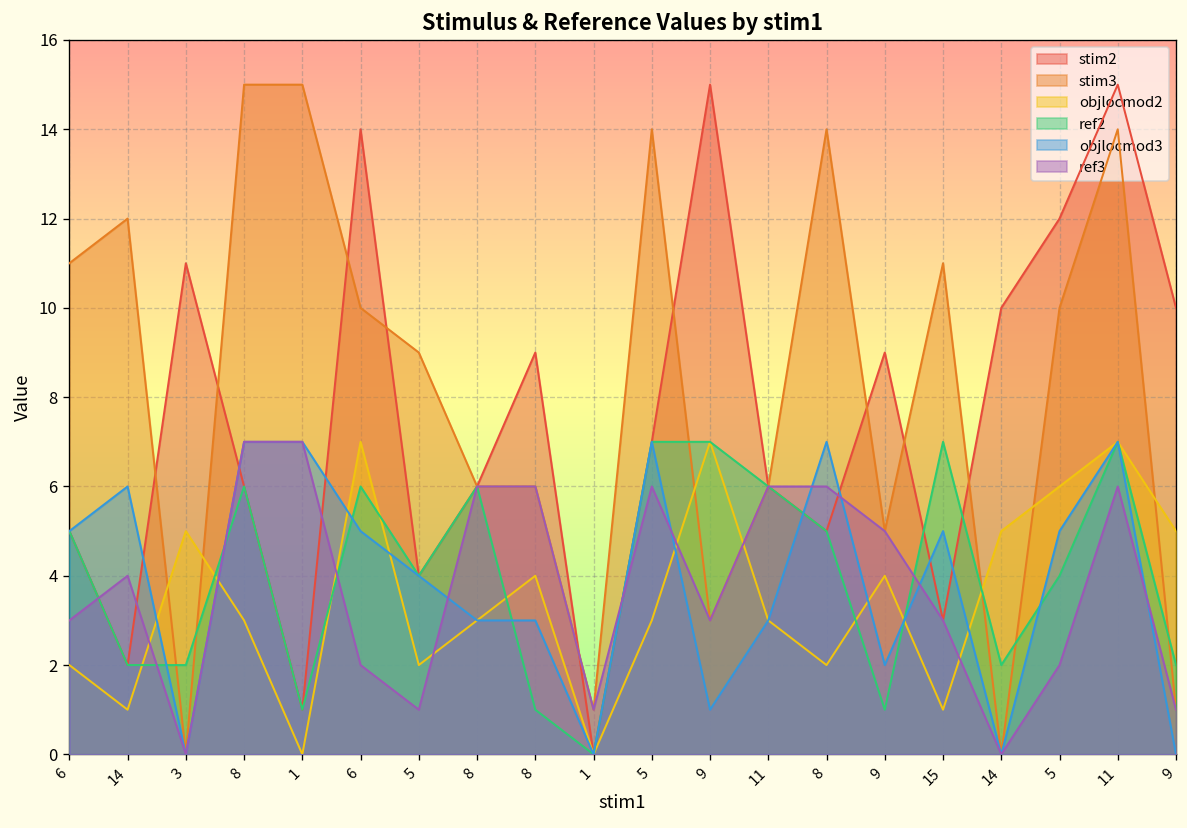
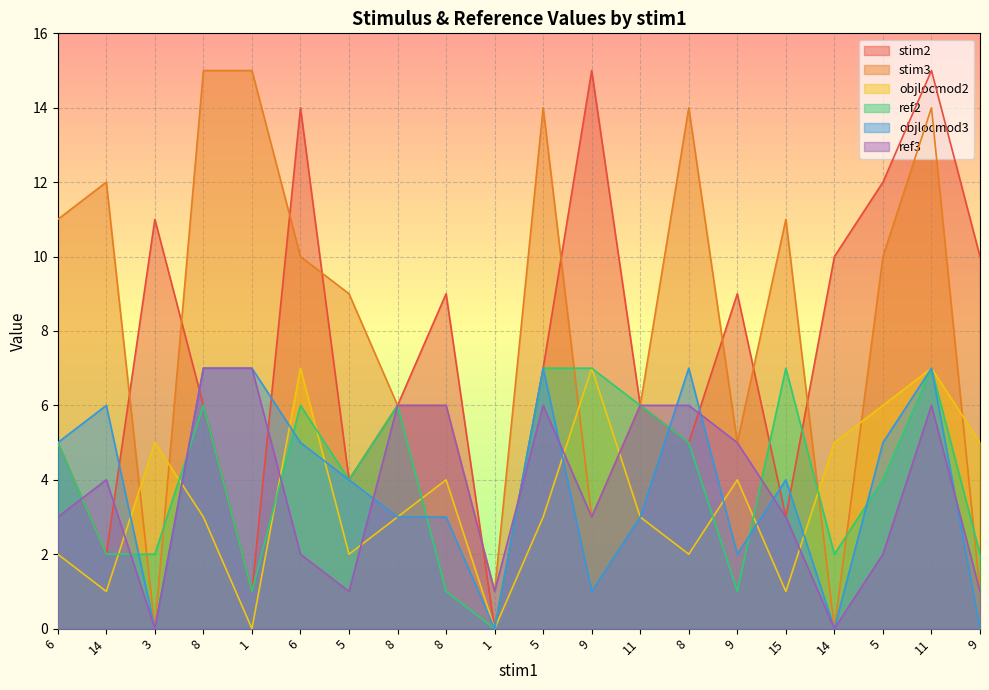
objlocmod3, 15: 5 -> 4
